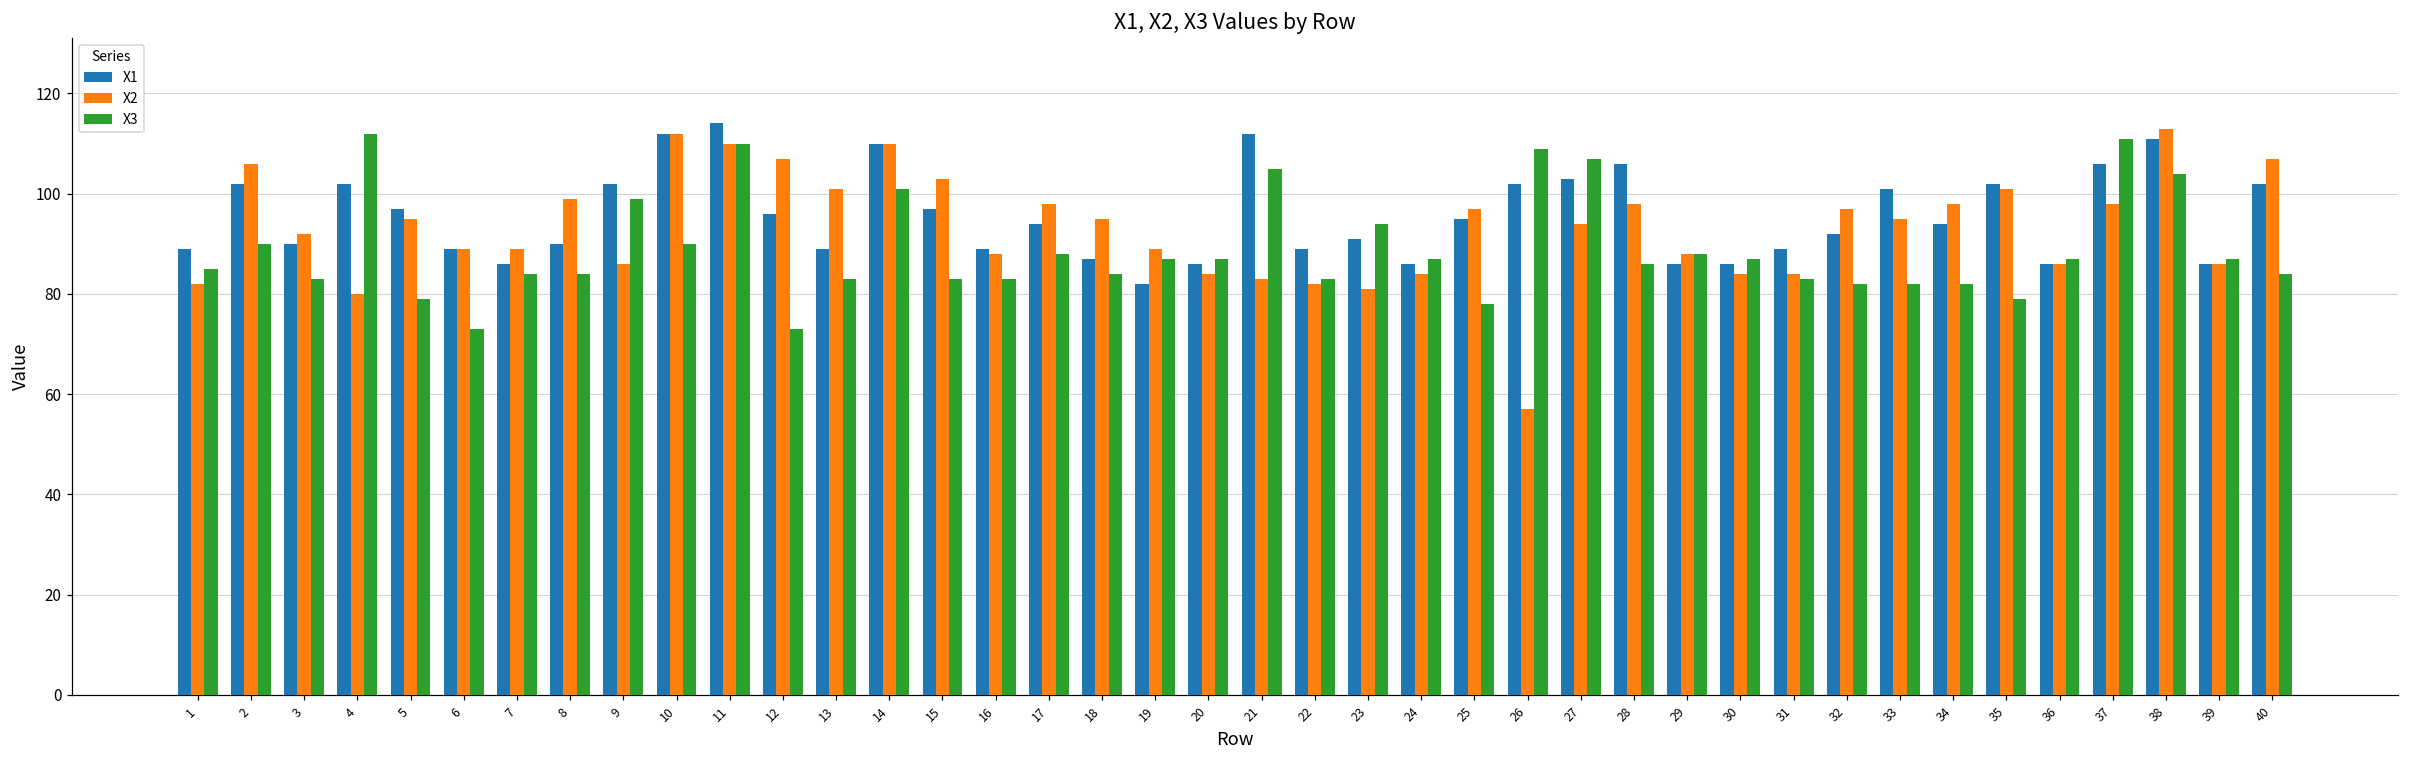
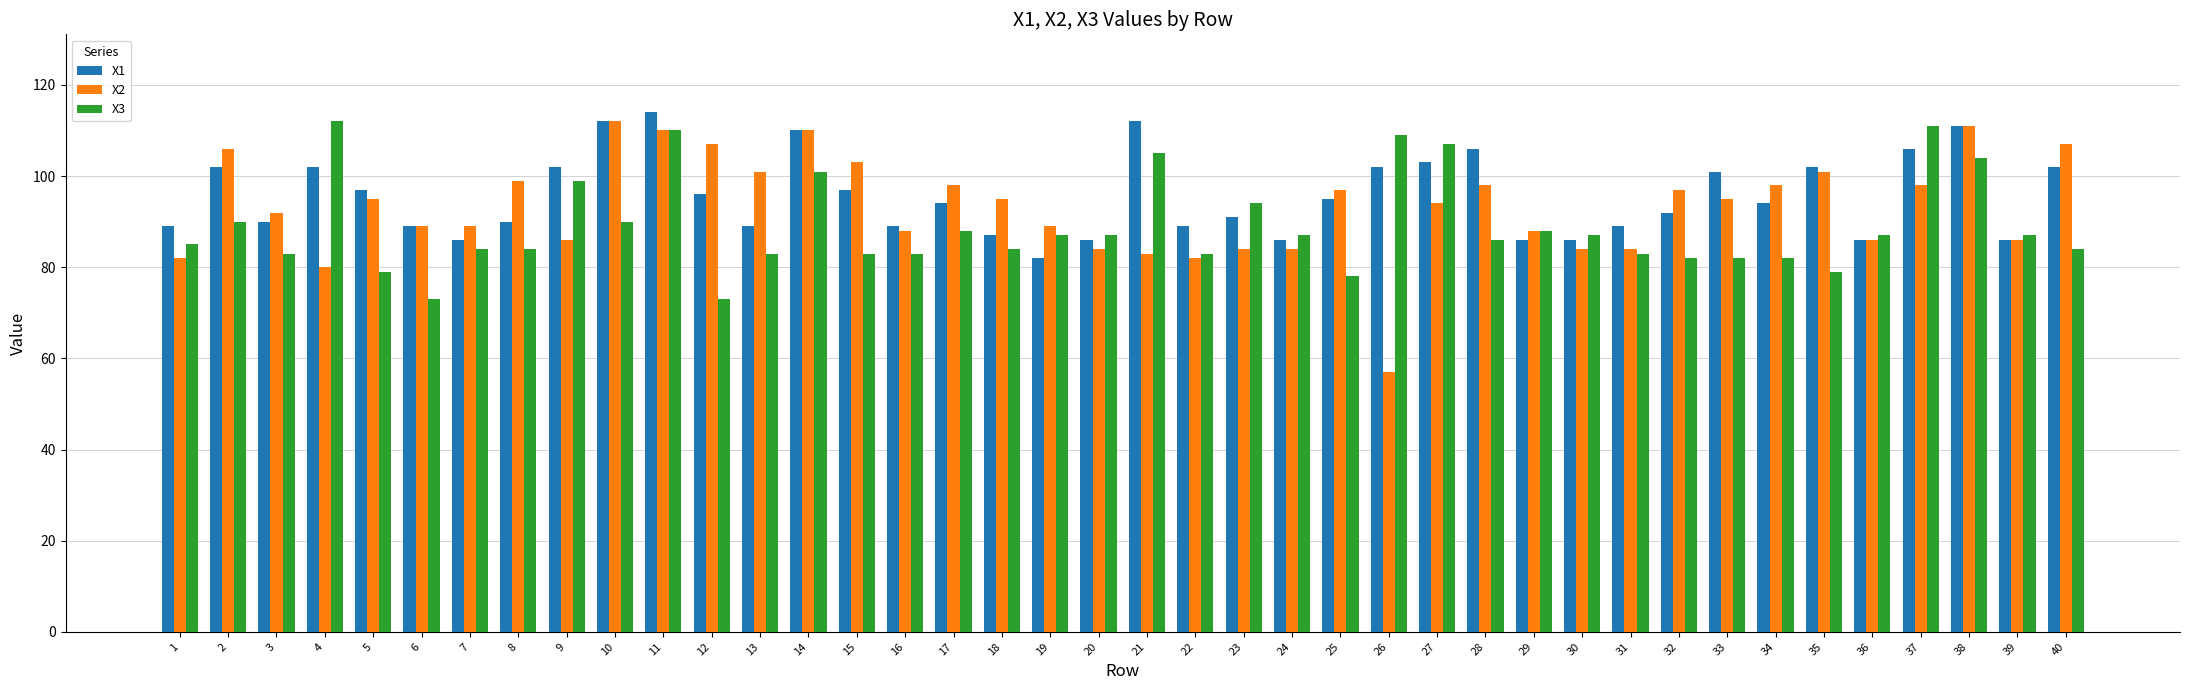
X2, 23: 81 -> 84
X2, 38: 113 -> 111
